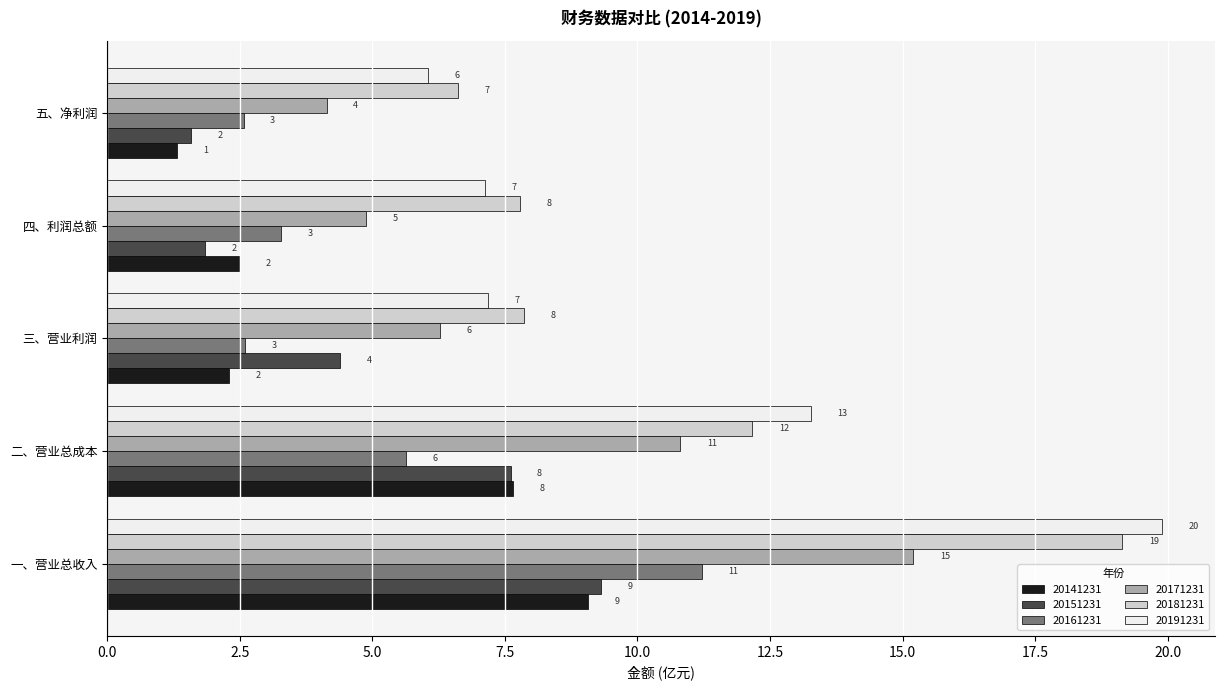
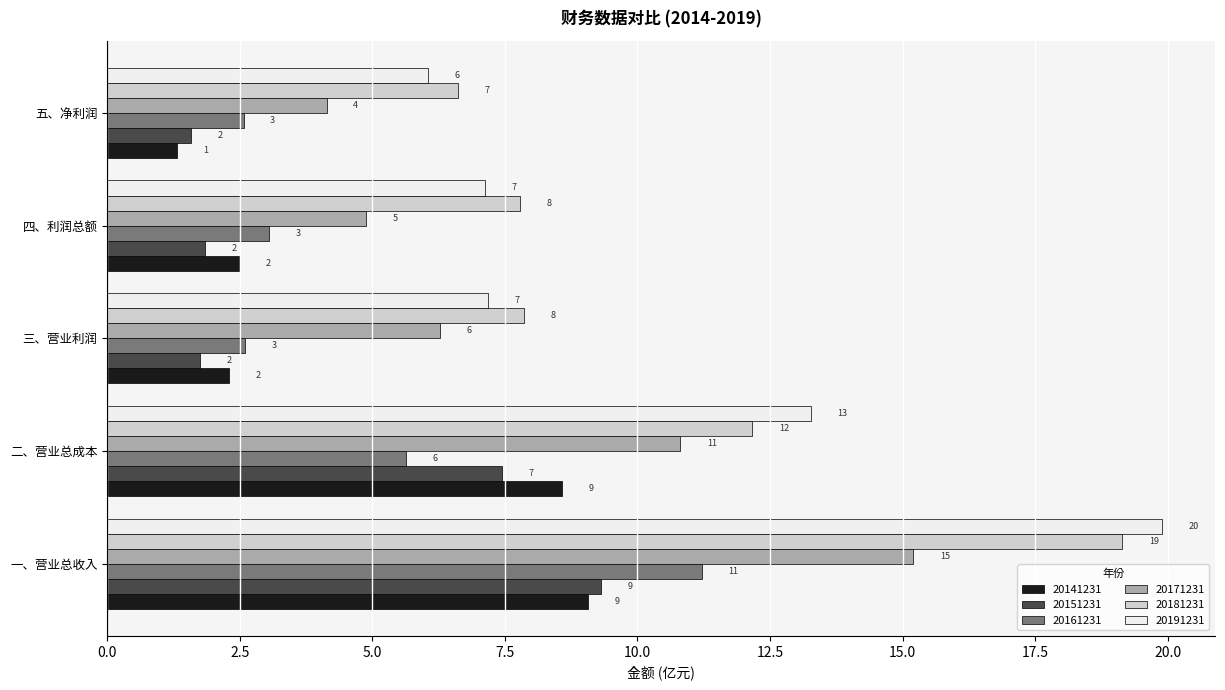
20161231, 四、利润总额: 3.3 -> 3.1
20151231, 三、营业利润: 4 -> 2
20151231, 二、营业总成本: 8 -> 7
20141231, 二、营业总成本: 8 -> 9
